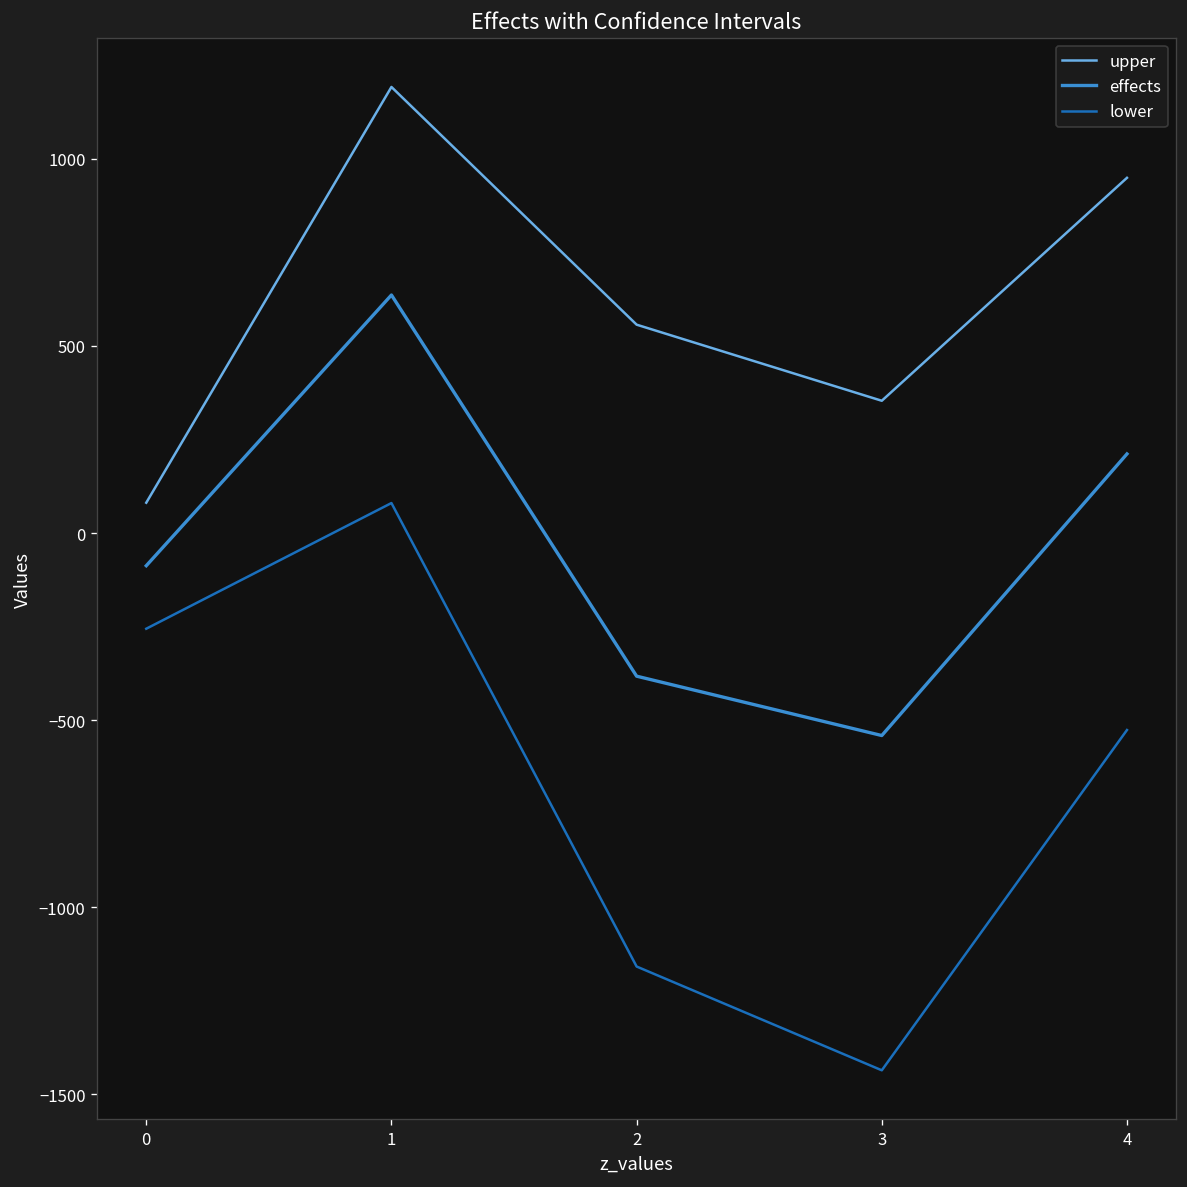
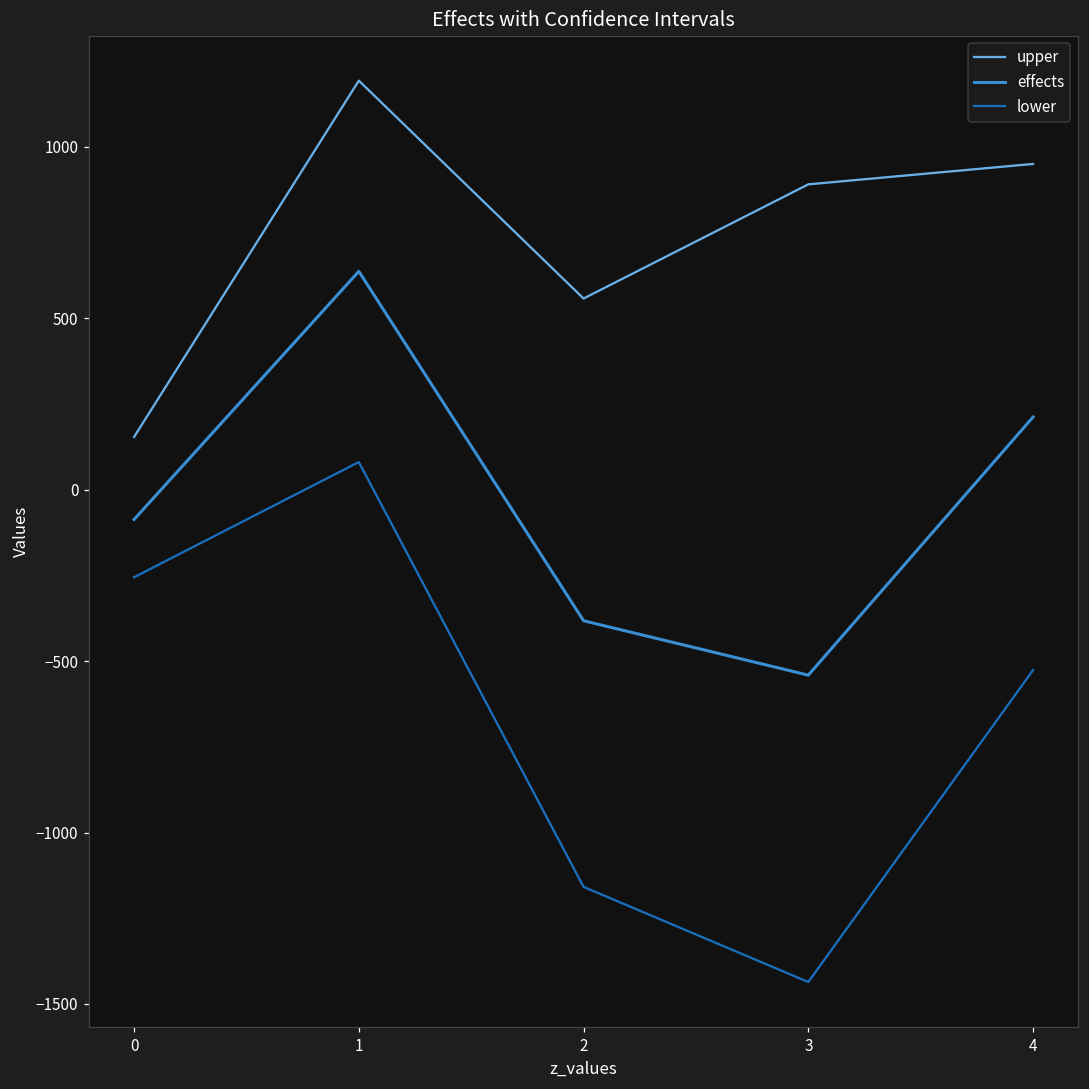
upper, 0: 80 -> 150
upper, 3: 350 -> 890
